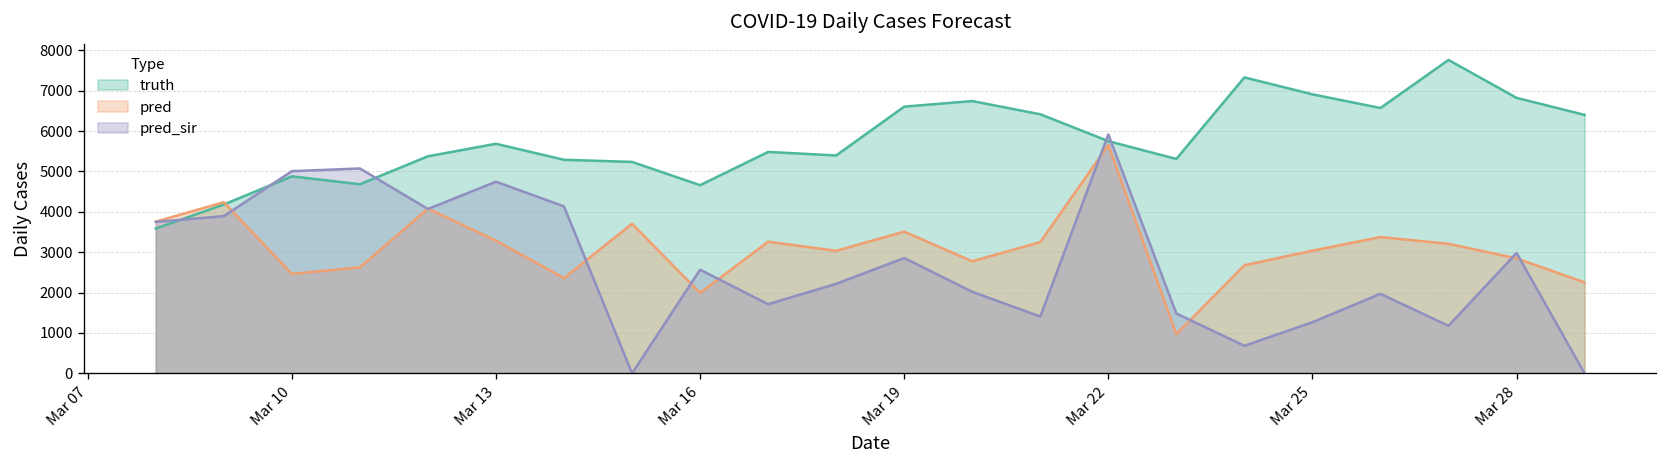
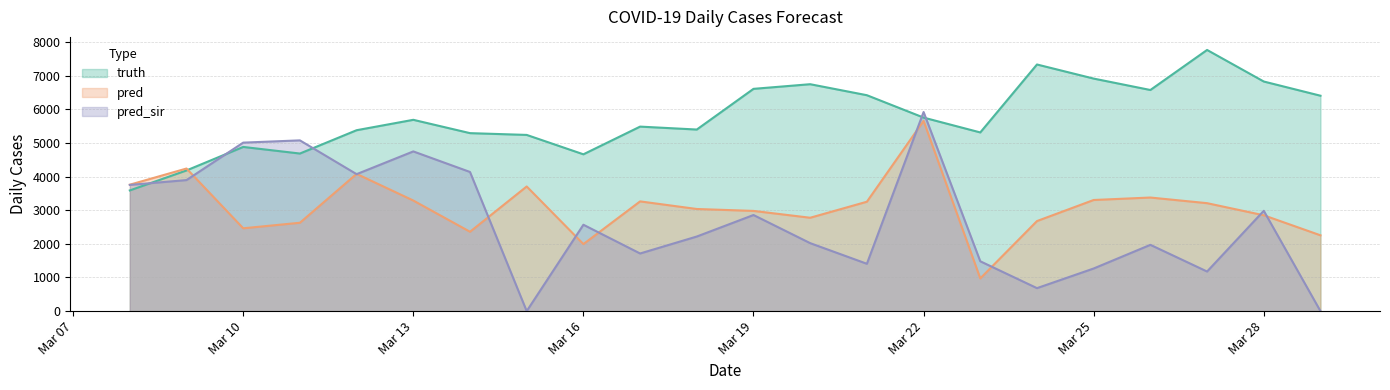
pred, Mar 19: 3500 -> 3000
pred, Mar 25: 3000 -> 3300
